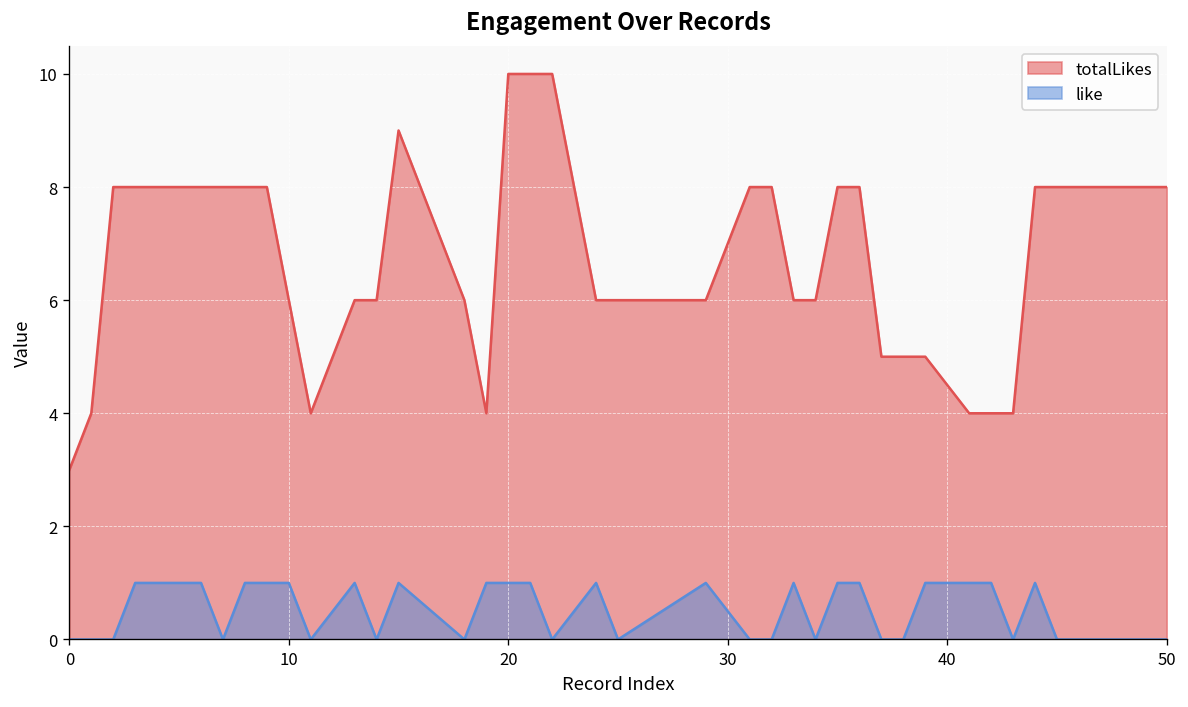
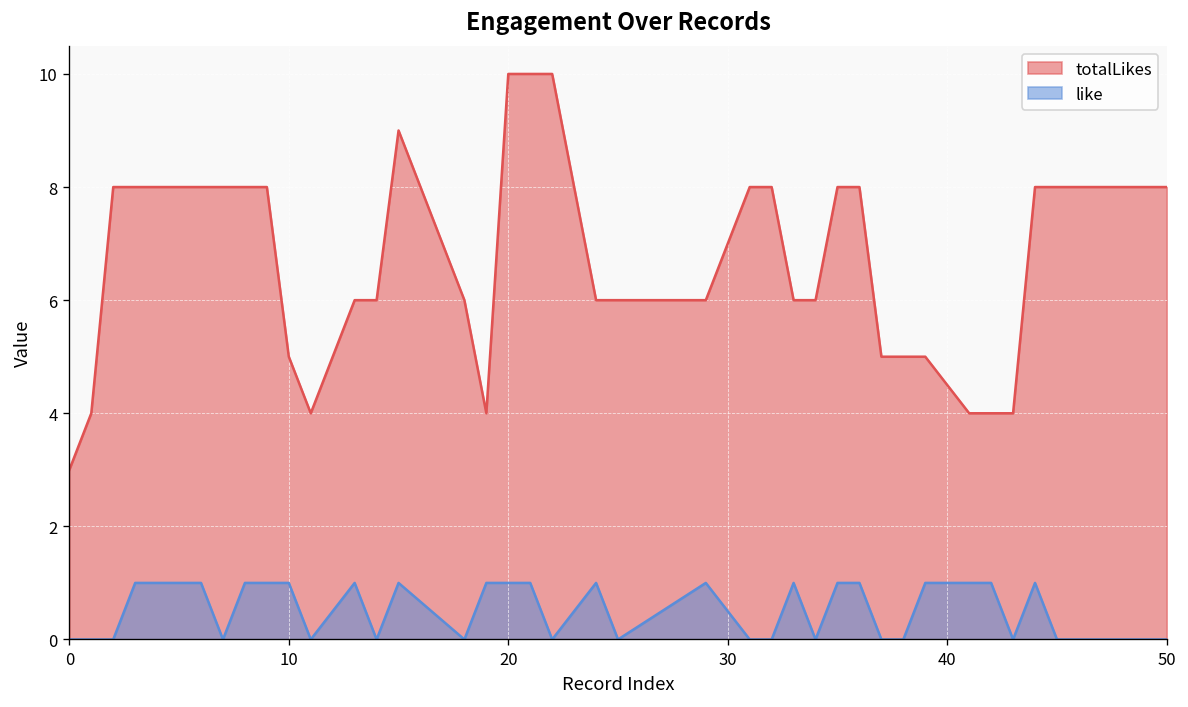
totalLikes, 10: 6 -> 5
